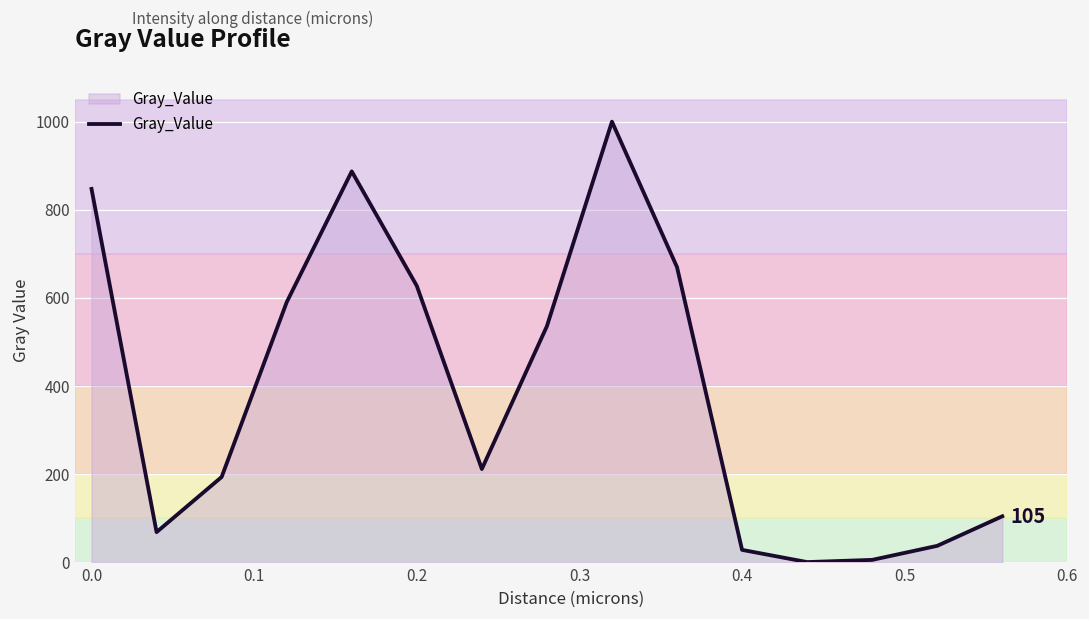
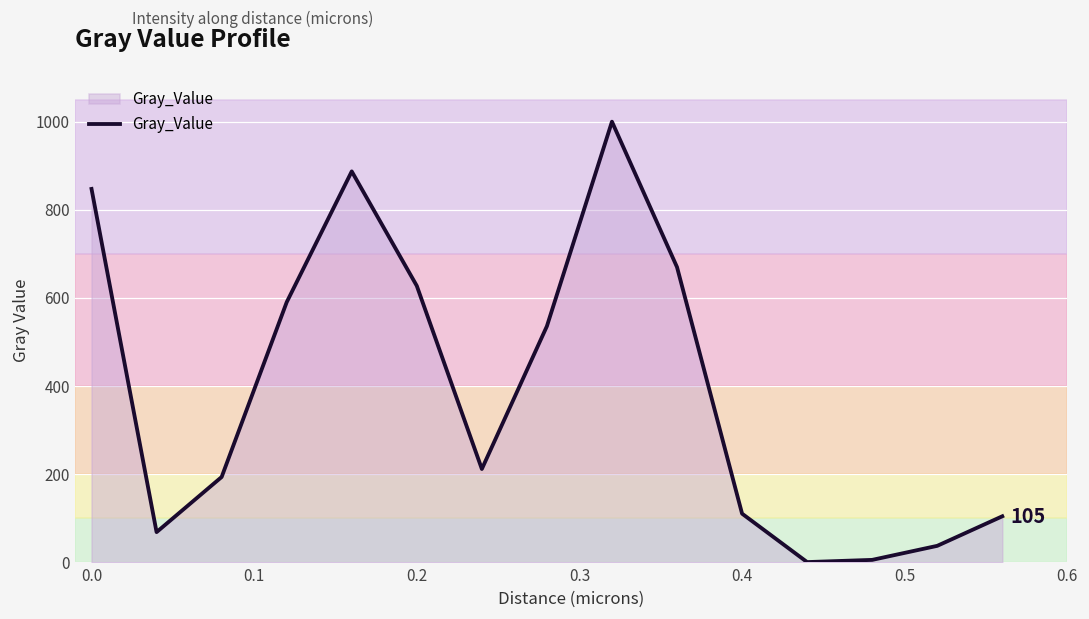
0.4: 30 -> 110
